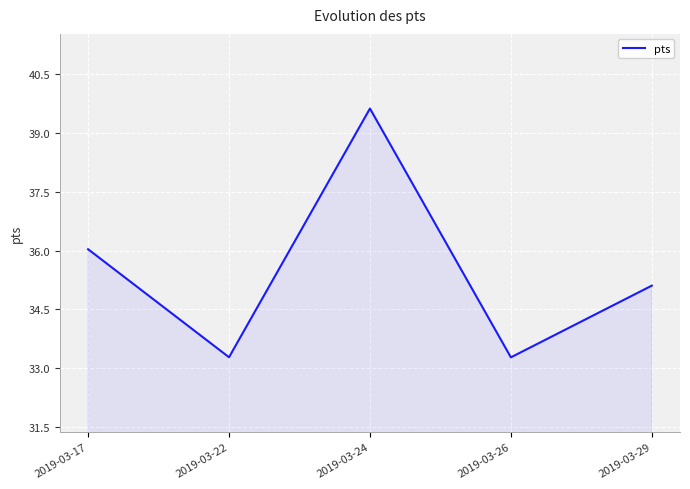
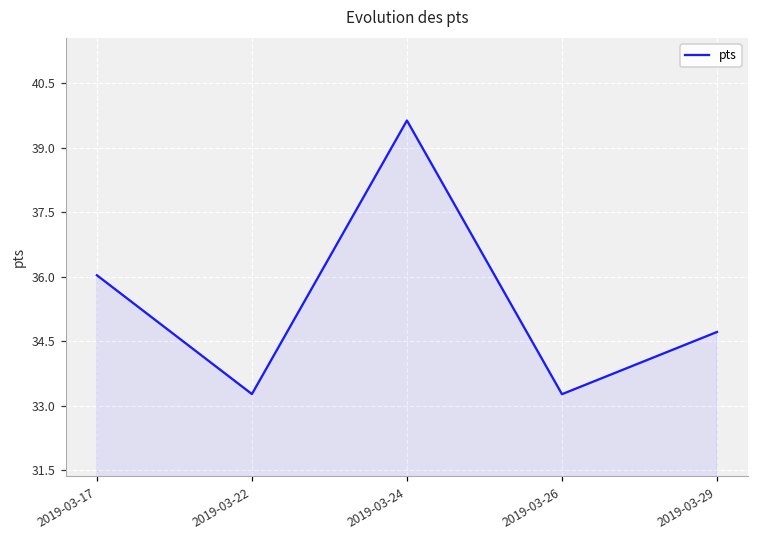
2019-03-29: 35.1 -> 34.7
